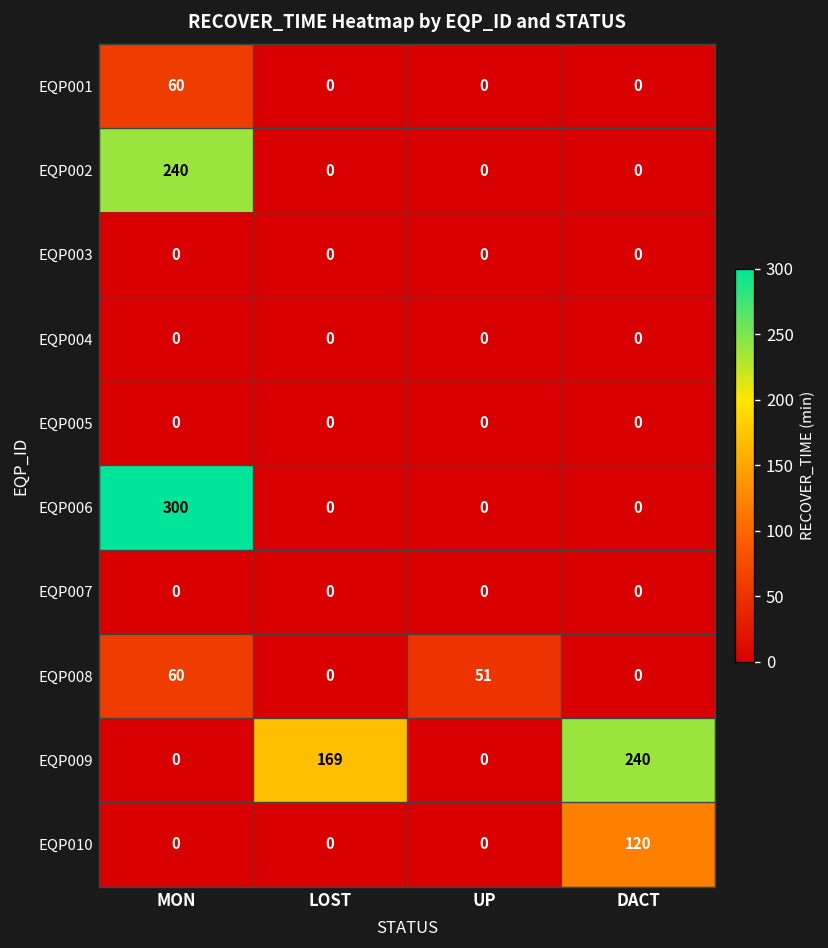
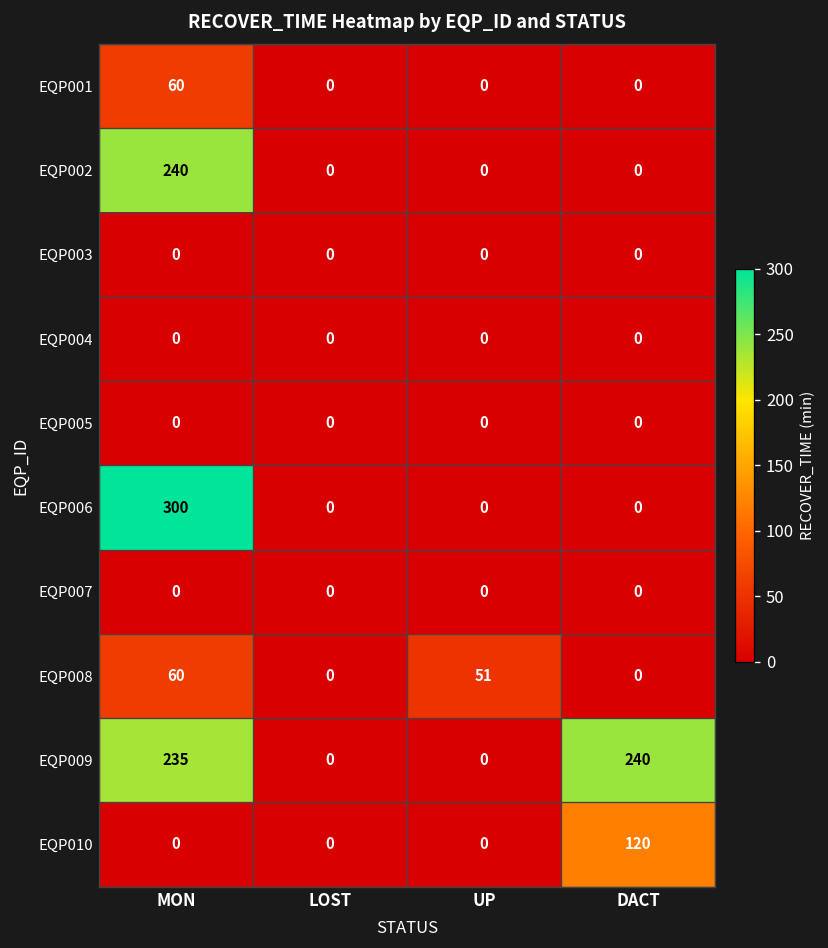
EQP009, MON: 0 -> 235
EQP009, LOST: 169 -> 0
